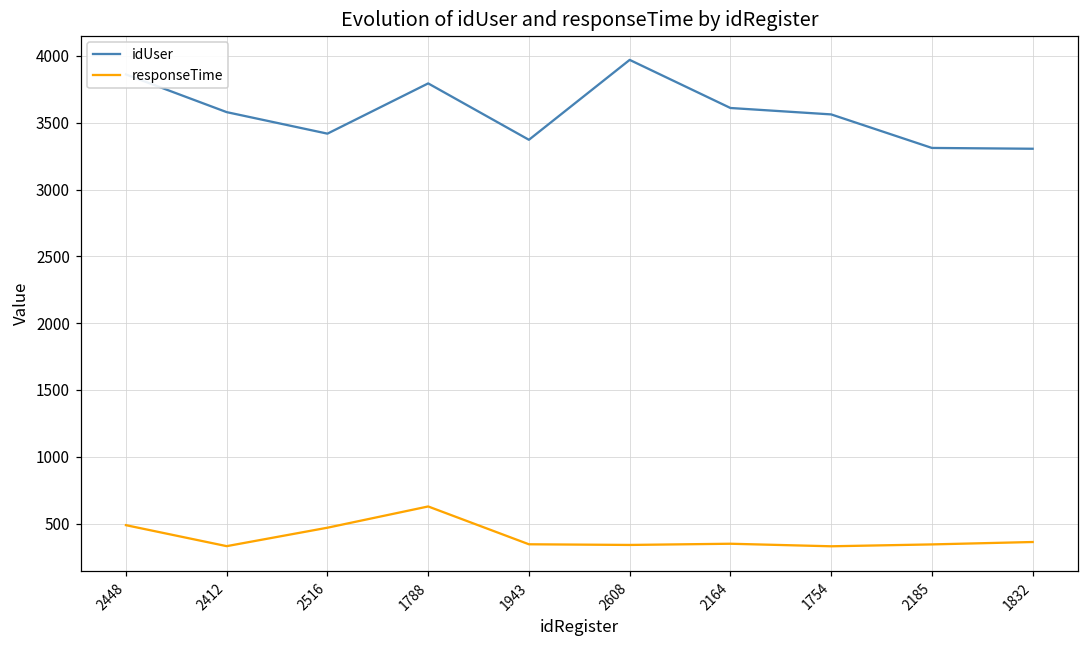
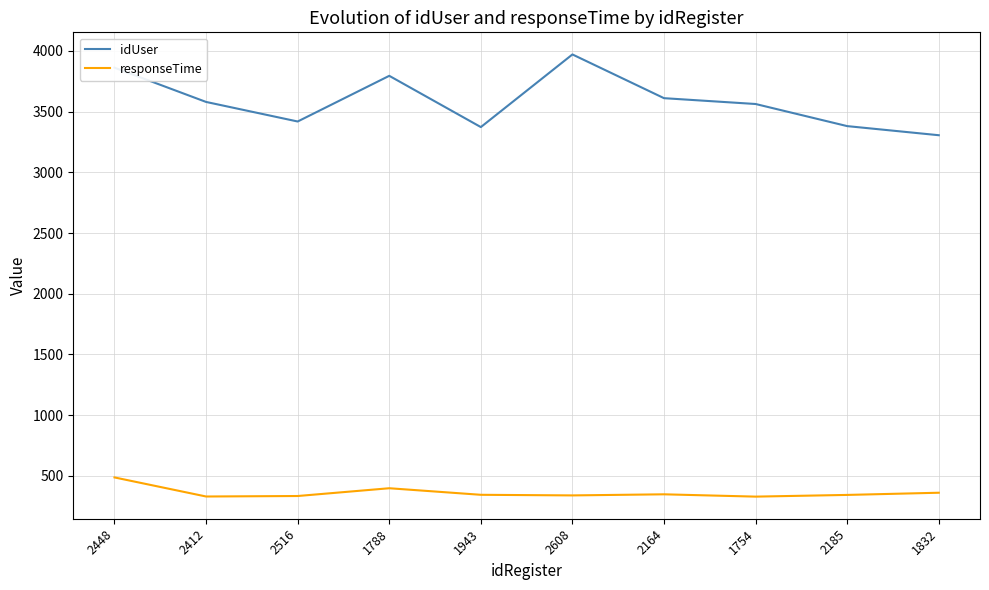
responseTime, 2516: 470 -> 340
responseTime, 1788: 630 -> 400
idUser, 2185: 3310 -> 3380
